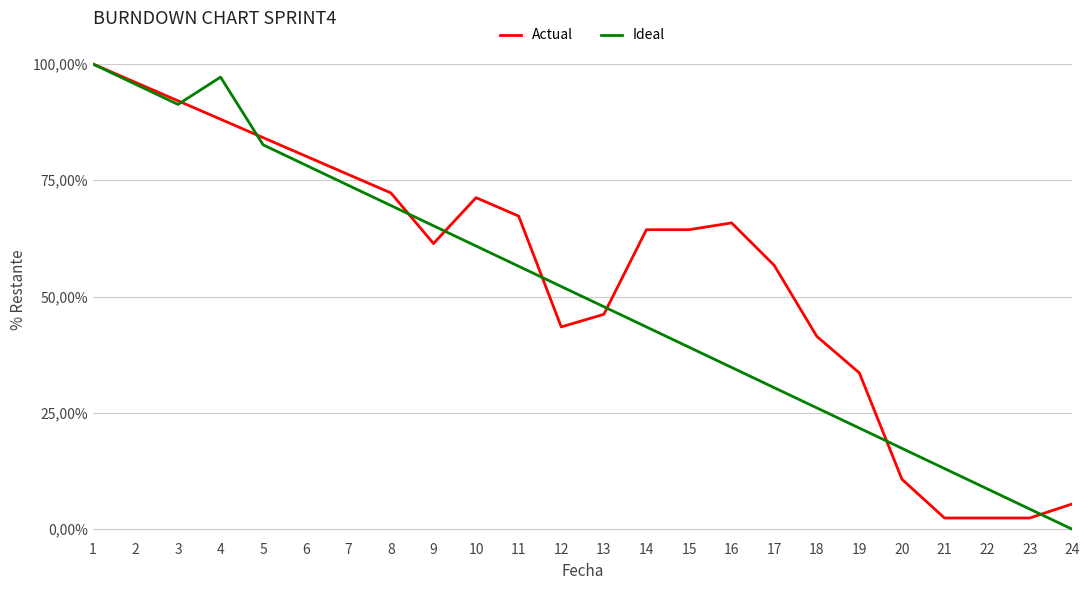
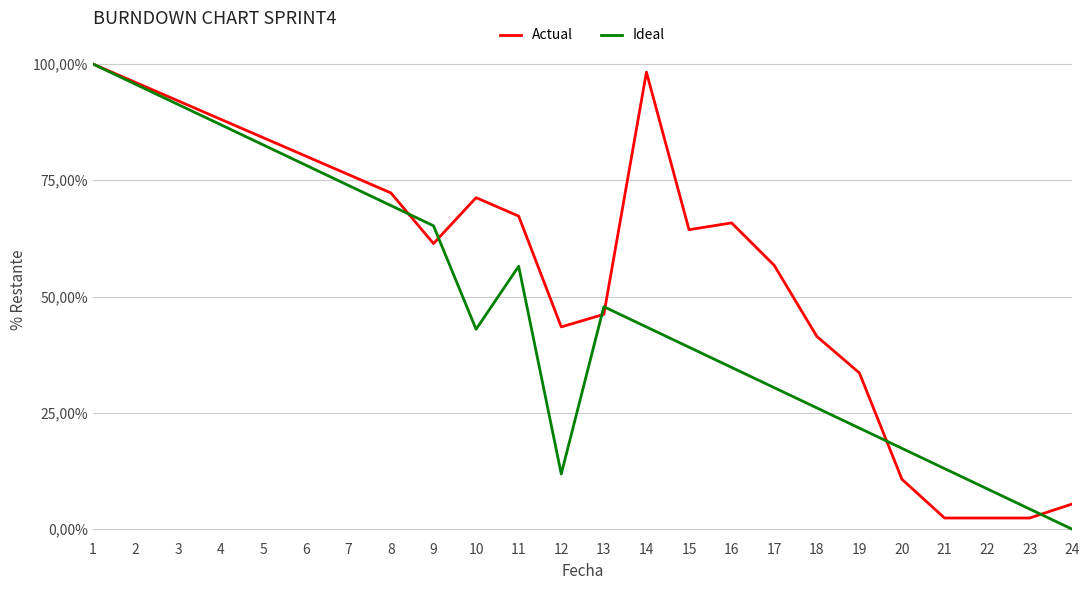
Ideal, 4: 9700% -> 8700%
Ideal, 10: 6100% -> 4300%
Ideal, 12: 5200% -> 1200%
Actual, 14: 6400% -> 9800%
